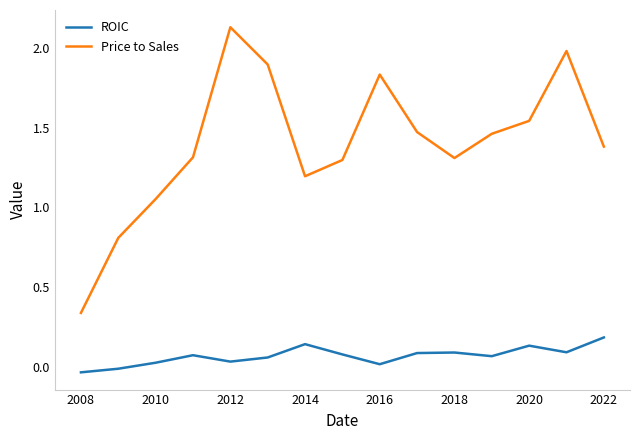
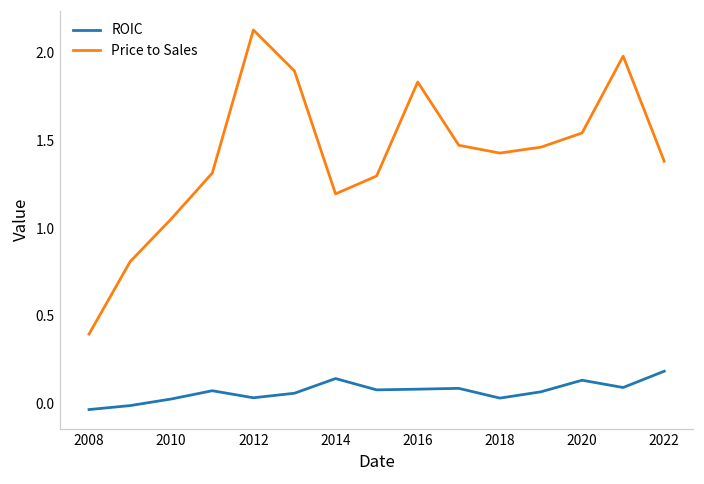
Price to Sales, 2008: 0.34 -> 0.40
ROIC, 2016: 0.02 -> 0.08
ROIC, 2018: 0.09 -> 0.03
Price to Sales, 2018: 1.31 -> 1.43
